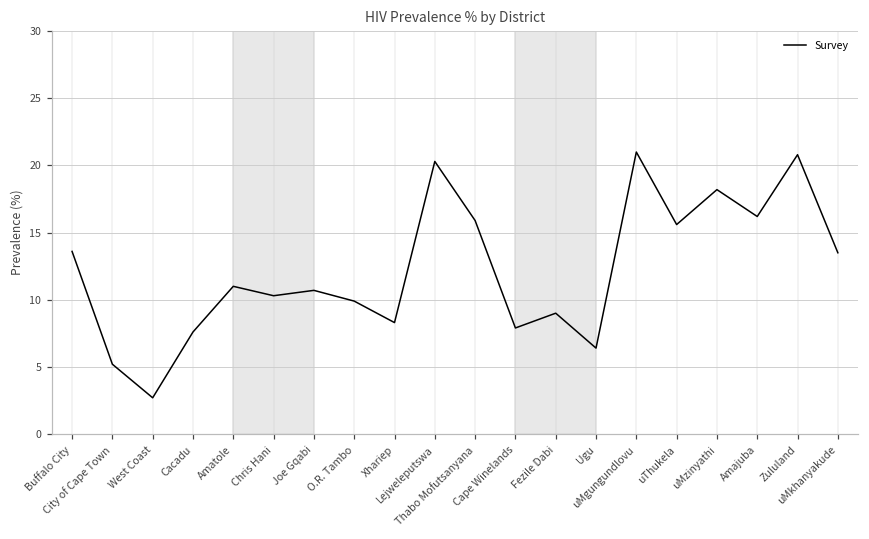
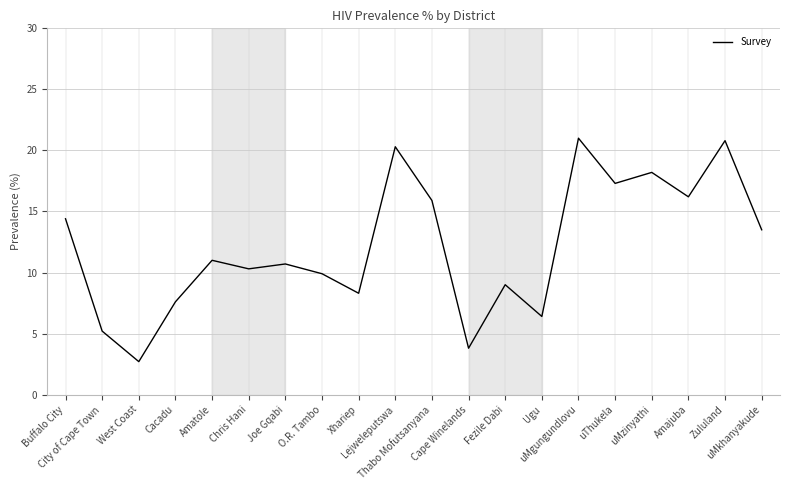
Buffalo City: 13.6 -> 14.4
Cape Winelands: 7.9 -> 3.8
uThukela: 15.6 -> 17.3
